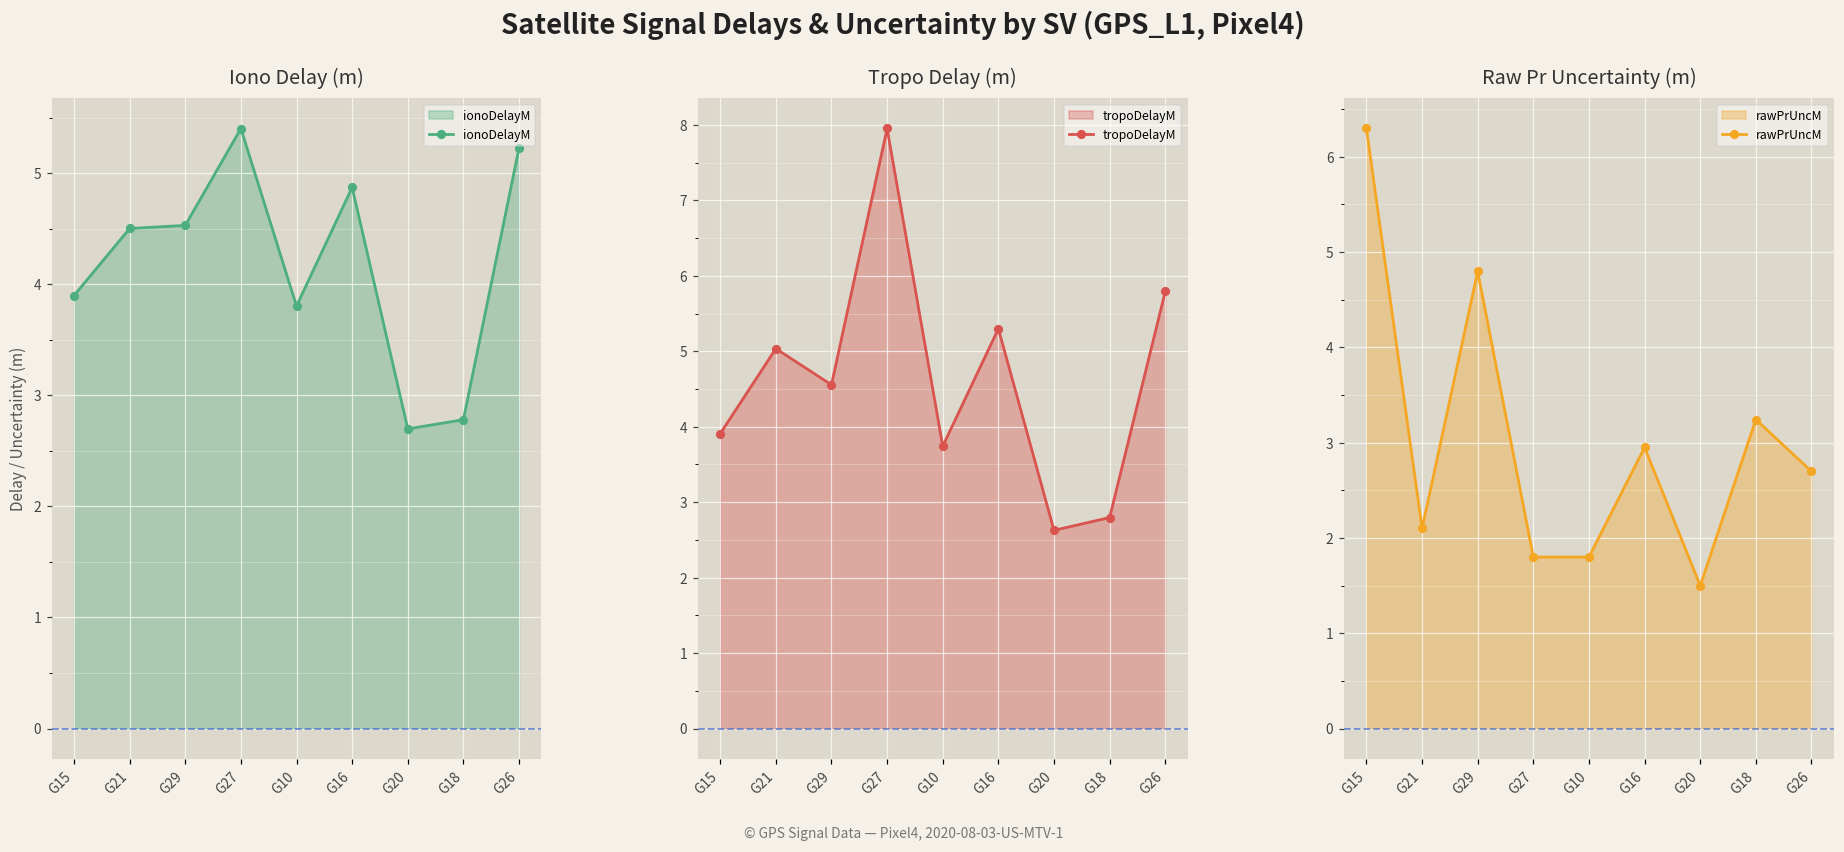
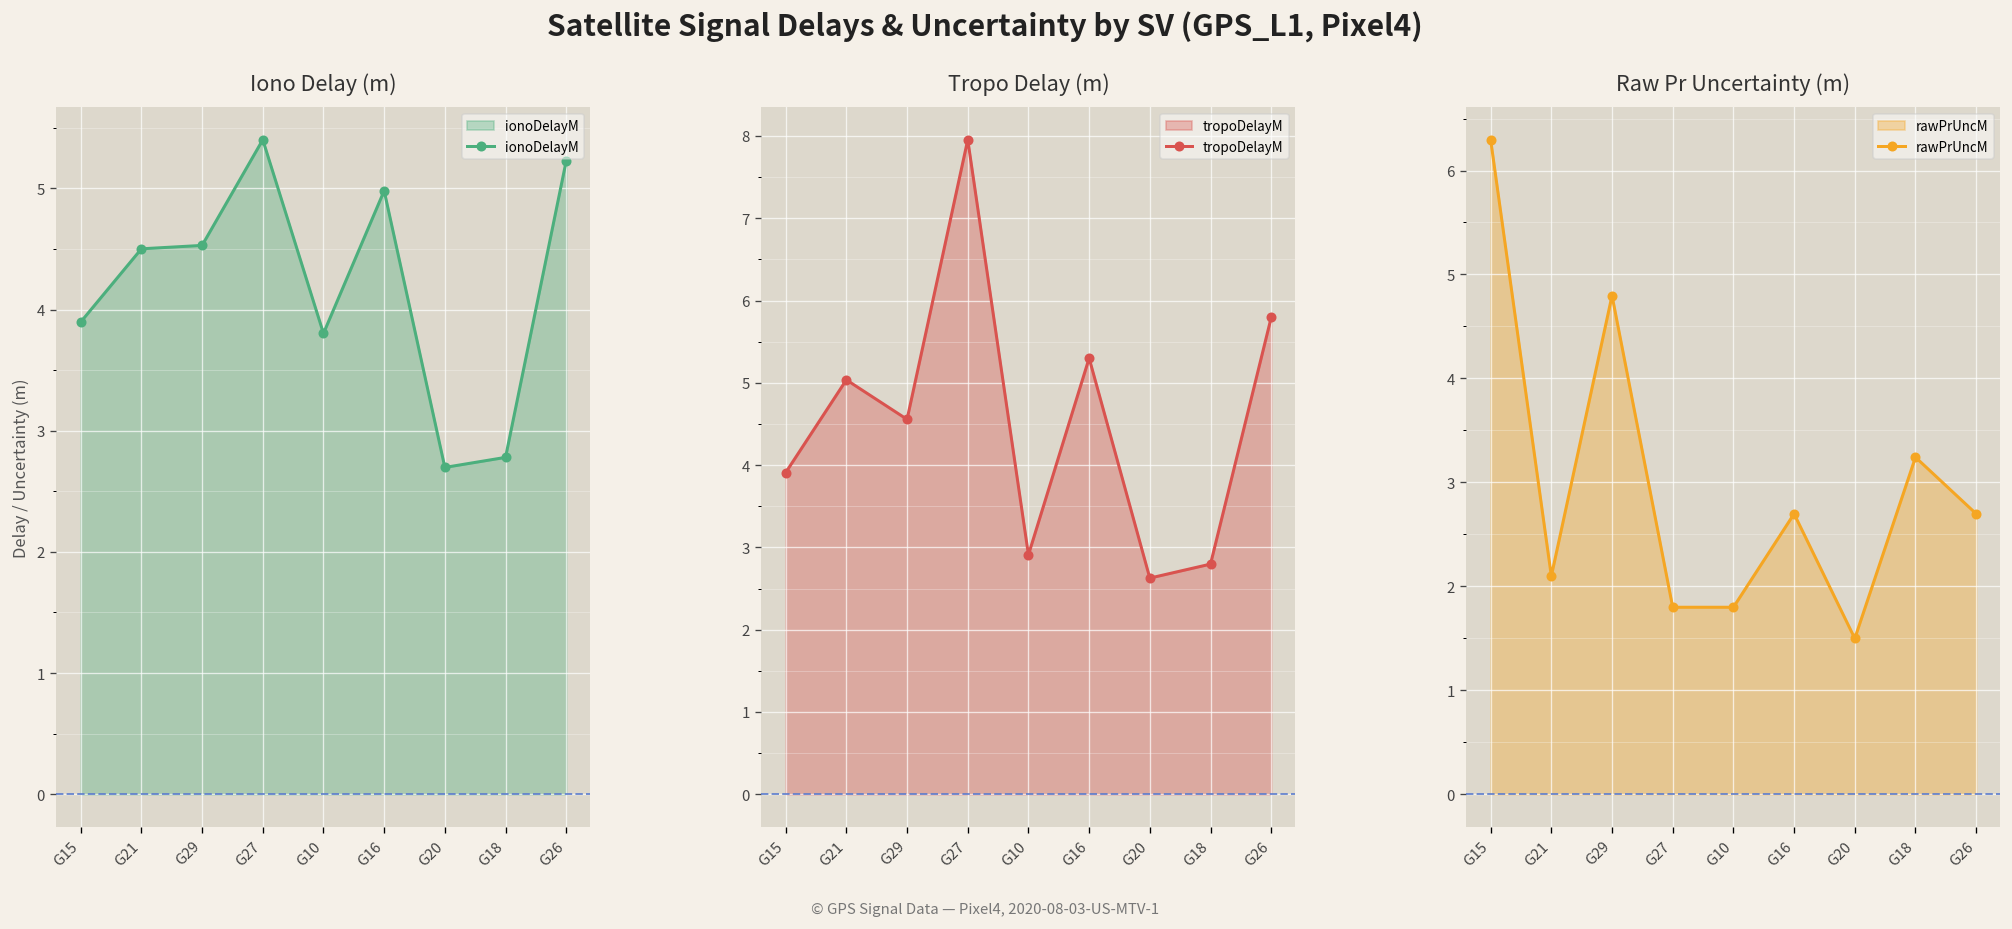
Iono Delay (m), G16: 4.87 -> 4.98
Tropo Delay (m), G10: 3.7 -> 2.9
Raw Pr Uncertainty (m), G16: 3.0 -> 2.7
